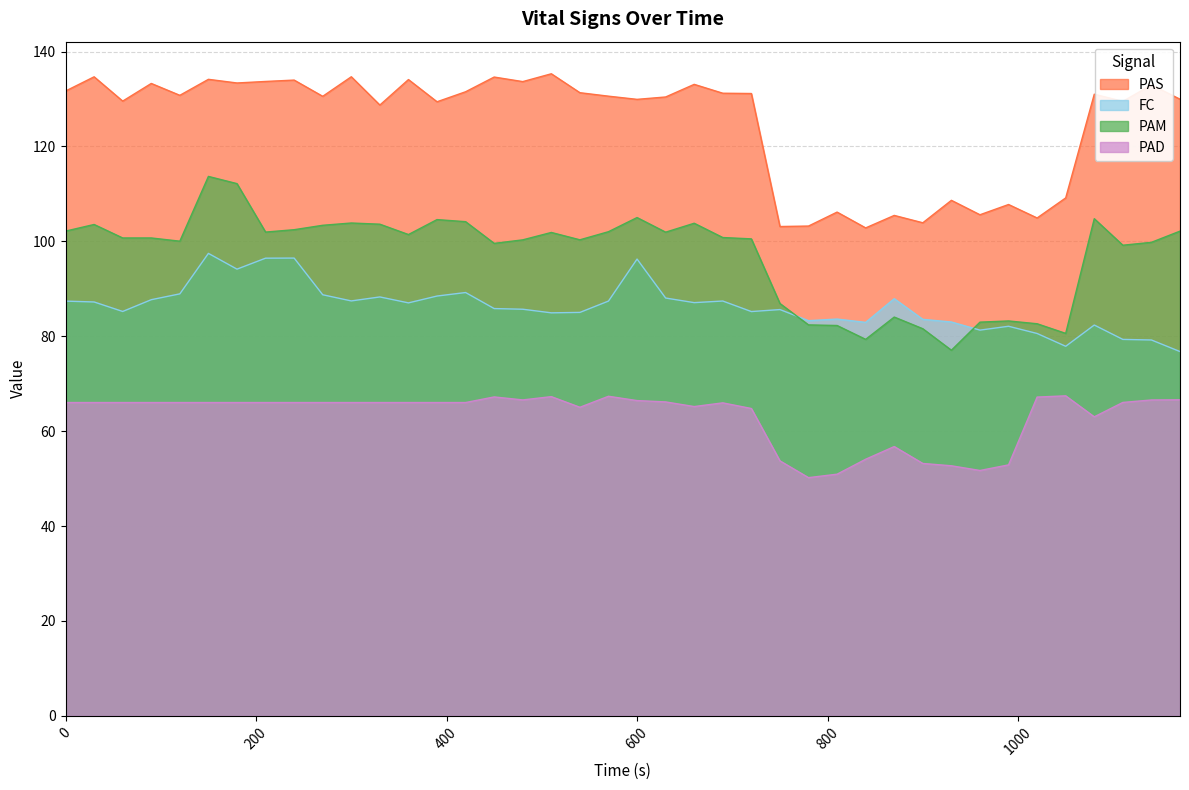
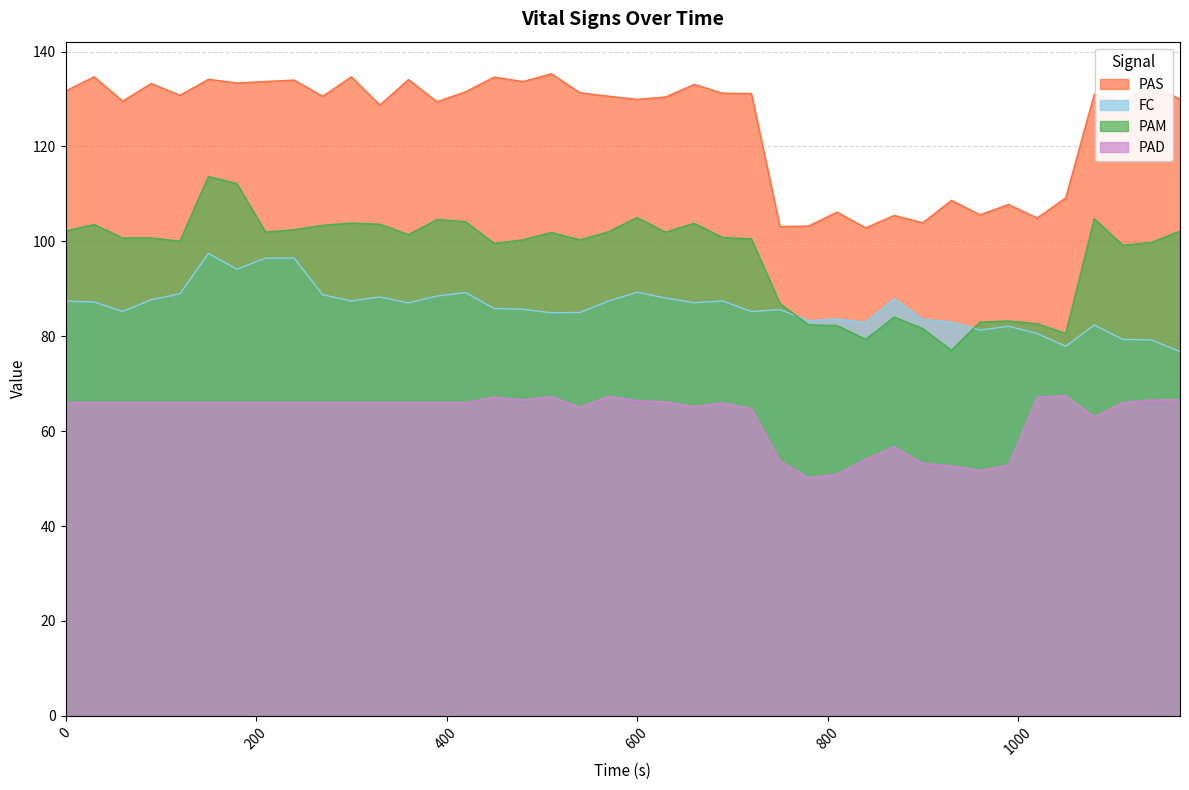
FC, 600: 96 -> 89
